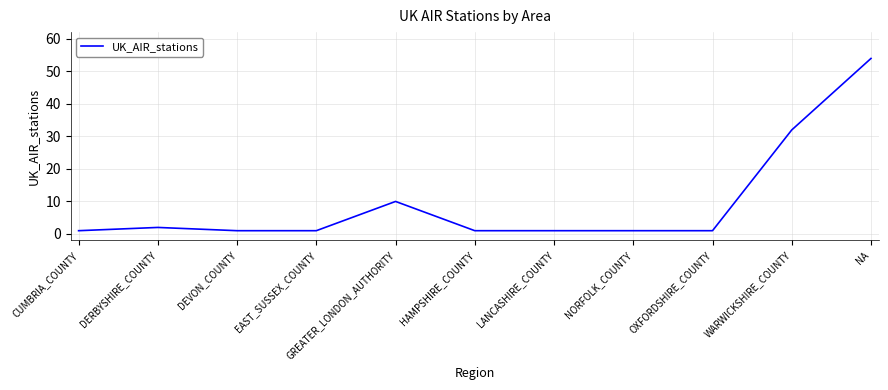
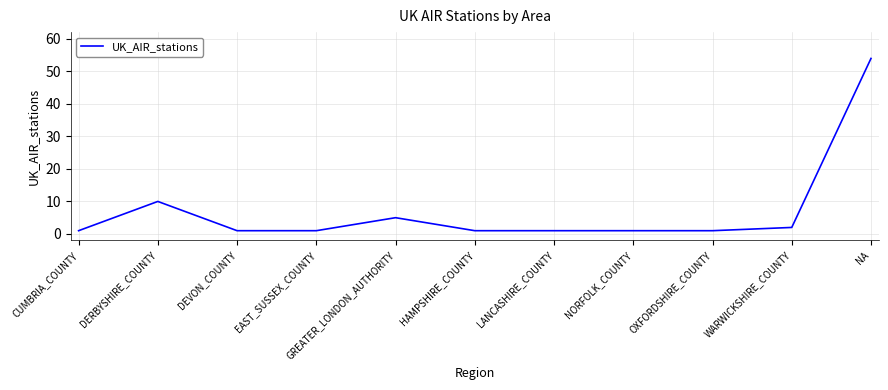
DERBYSHIRE_COUNTY: 2 -> 10
GREATER_LONDON_AUTHORITY: 10 -> 5
WARWICKSHIRE_COUNTY: 32 -> 2
